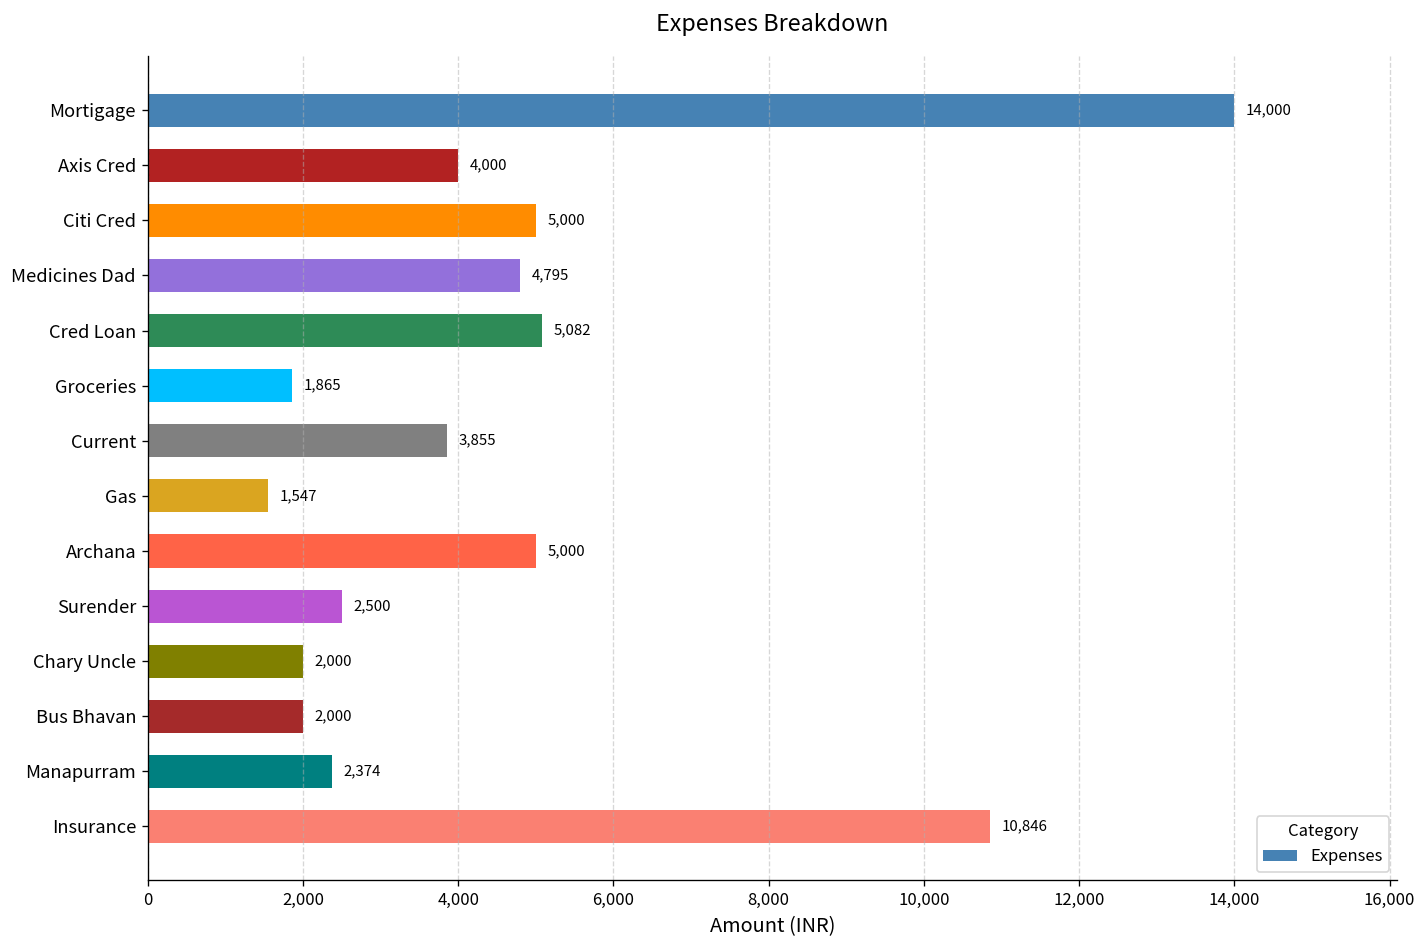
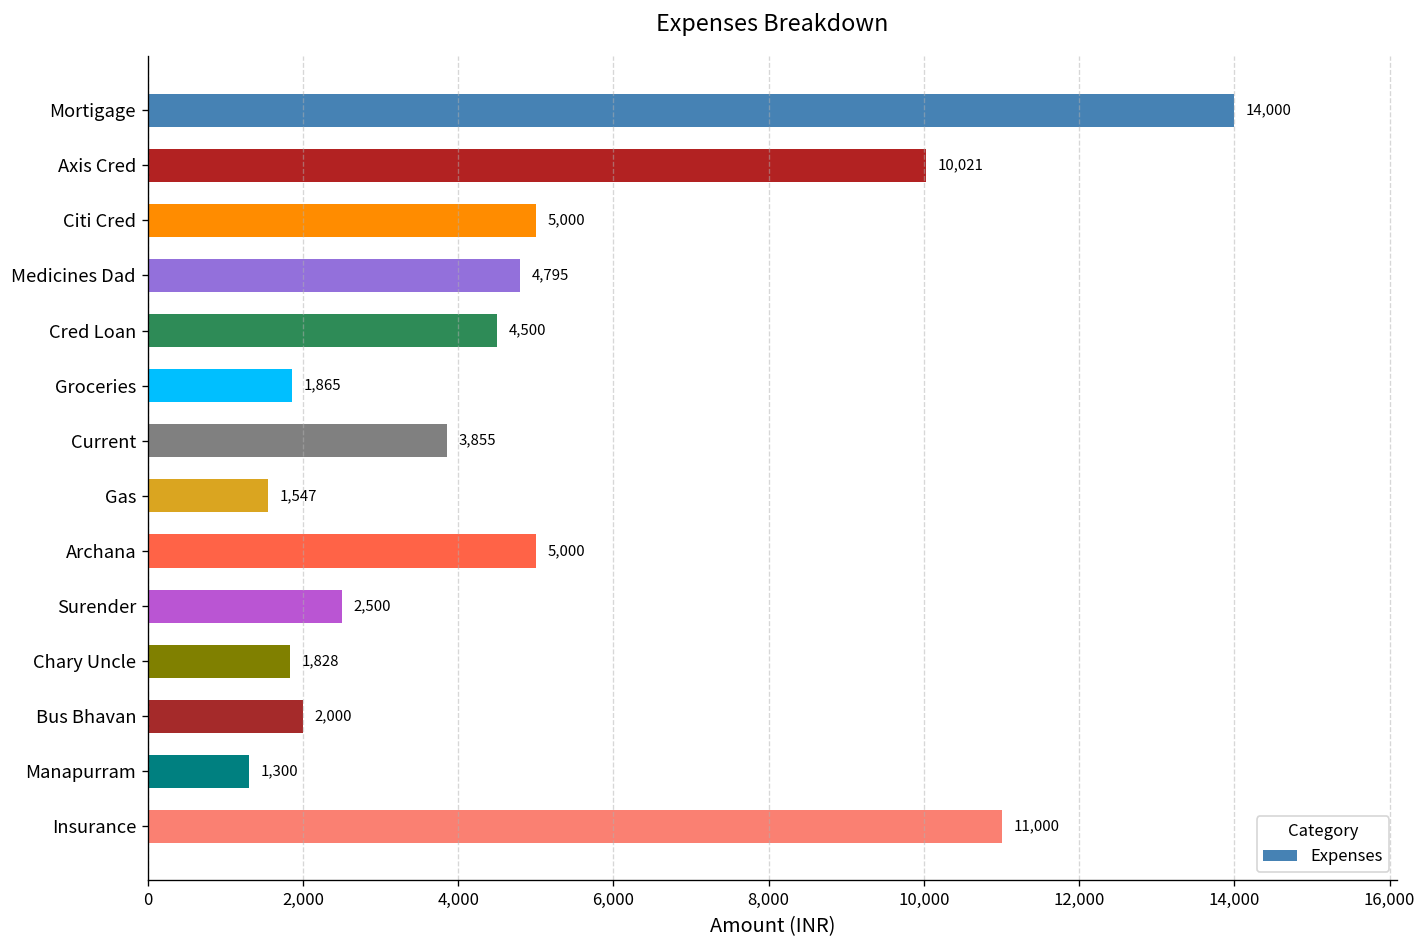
Axis Cred: 4,000 -> 10,021
Cred Loan: 5,082 -> 4,500
Chary Uncle: 2,000 -> 1,828
Manapurram: 2,374 -> 1,300
Insurance: 10,846 -> 11,000
